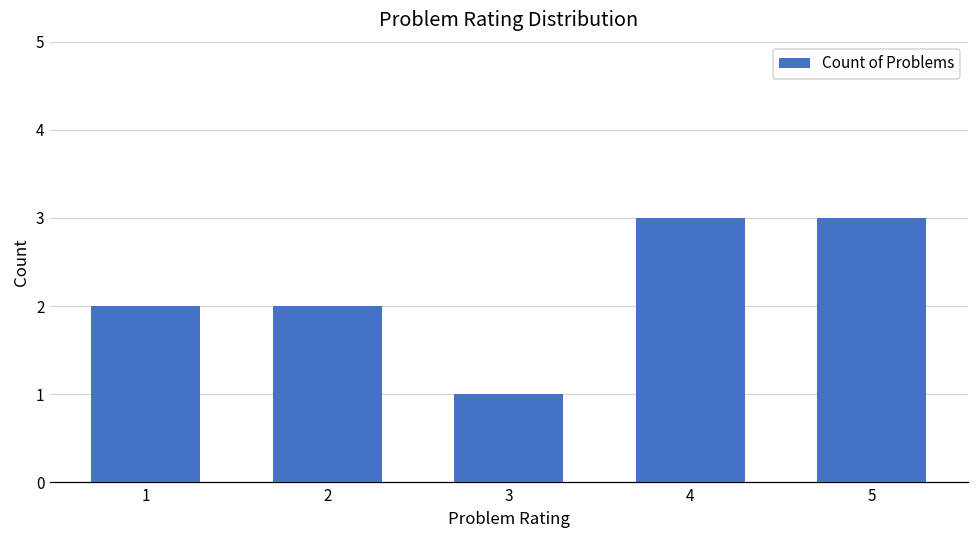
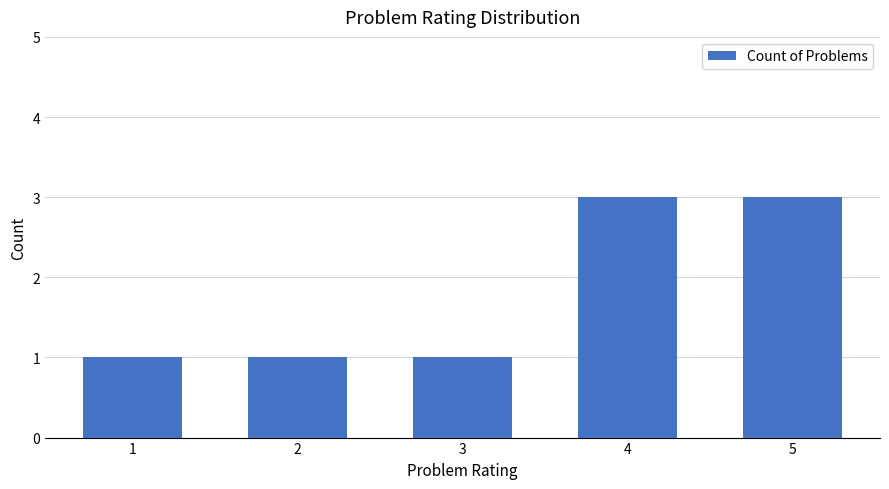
1: 2 -> 1
2: 2 -> 1
